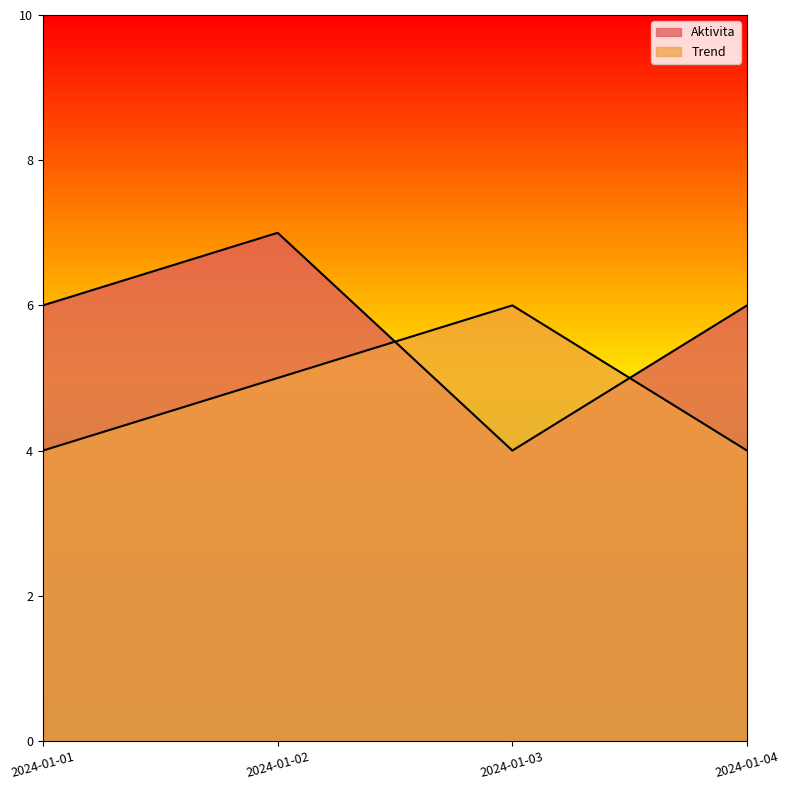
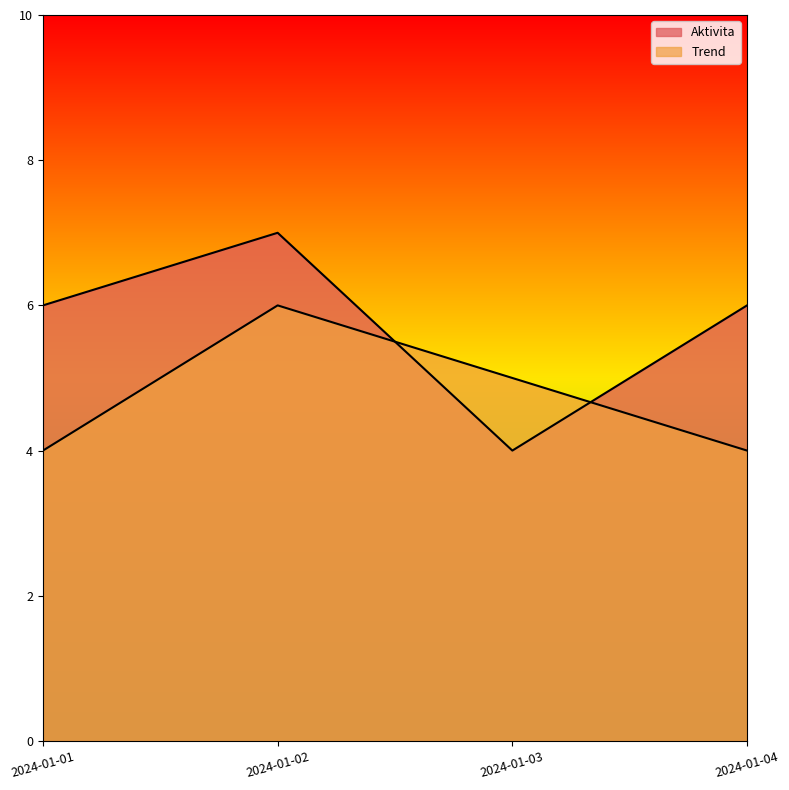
Trend, 2024-01-02: 5 -> 6
Trend, 2024-01-03: 6 -> 5
